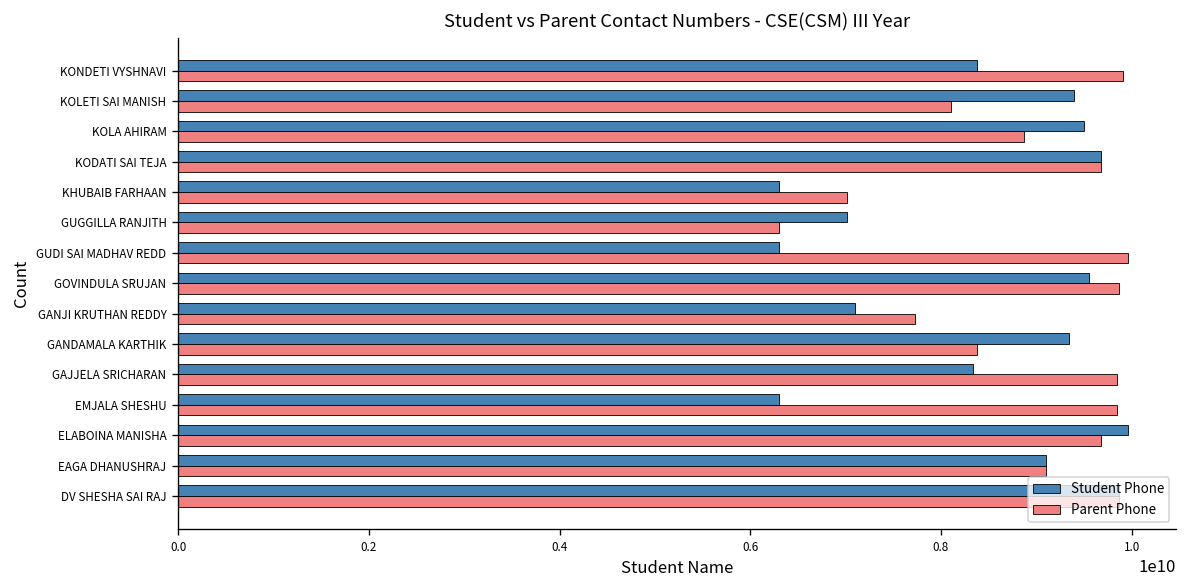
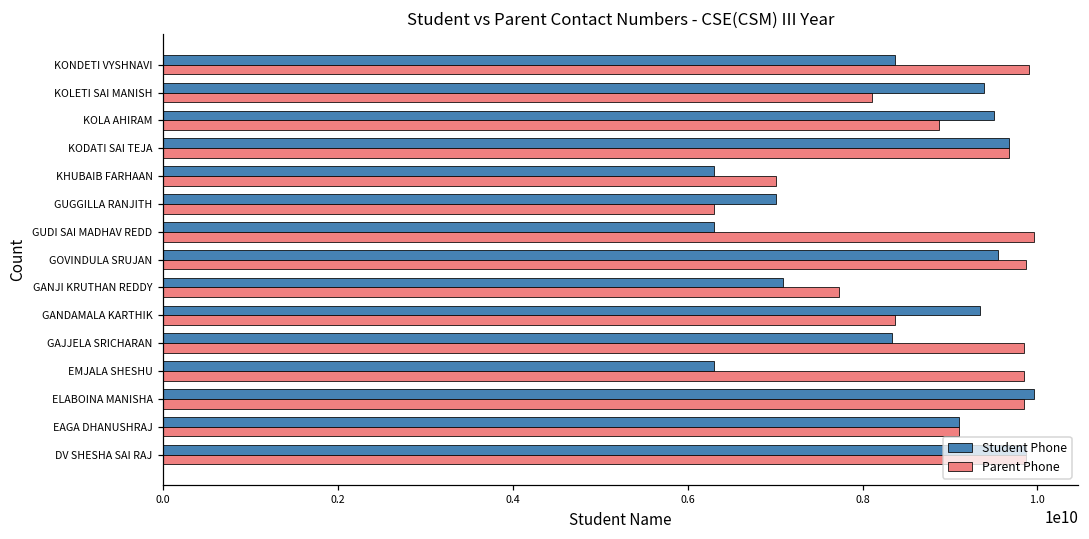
Parent Phone, ELABOINA MANISHA: 9700000000 -> 9900000000
